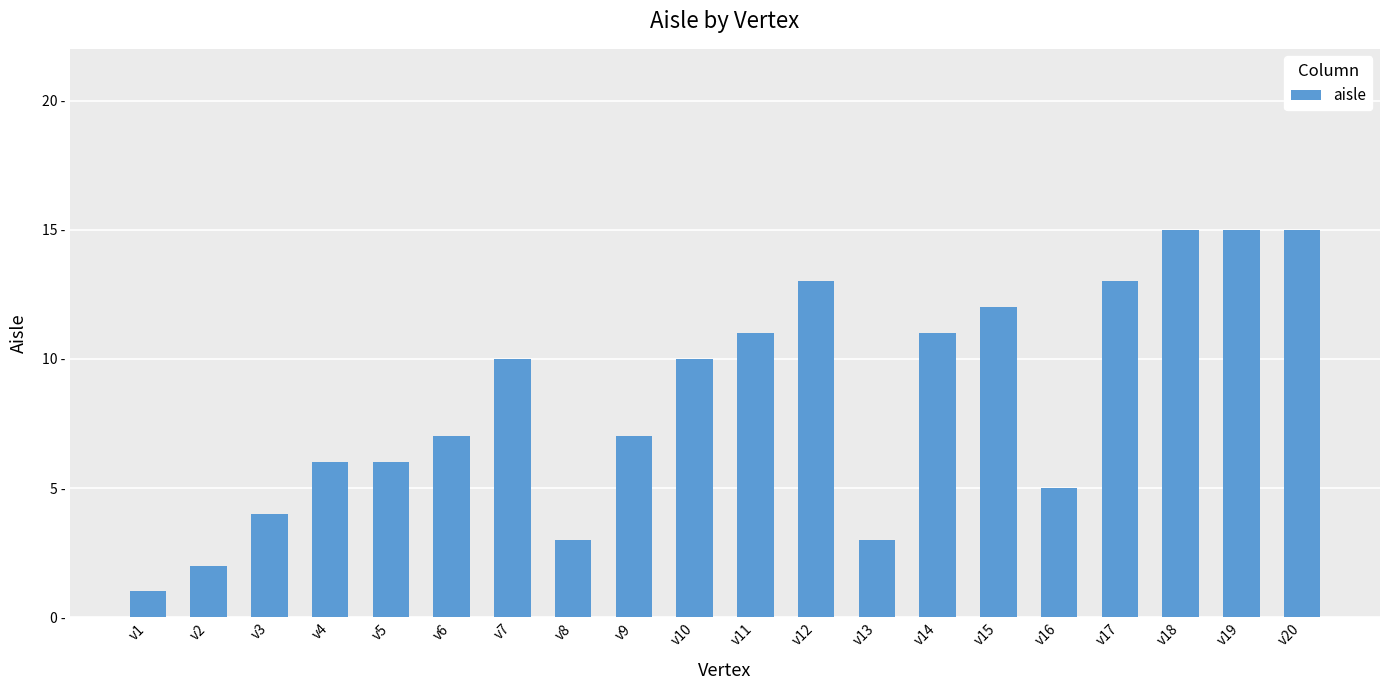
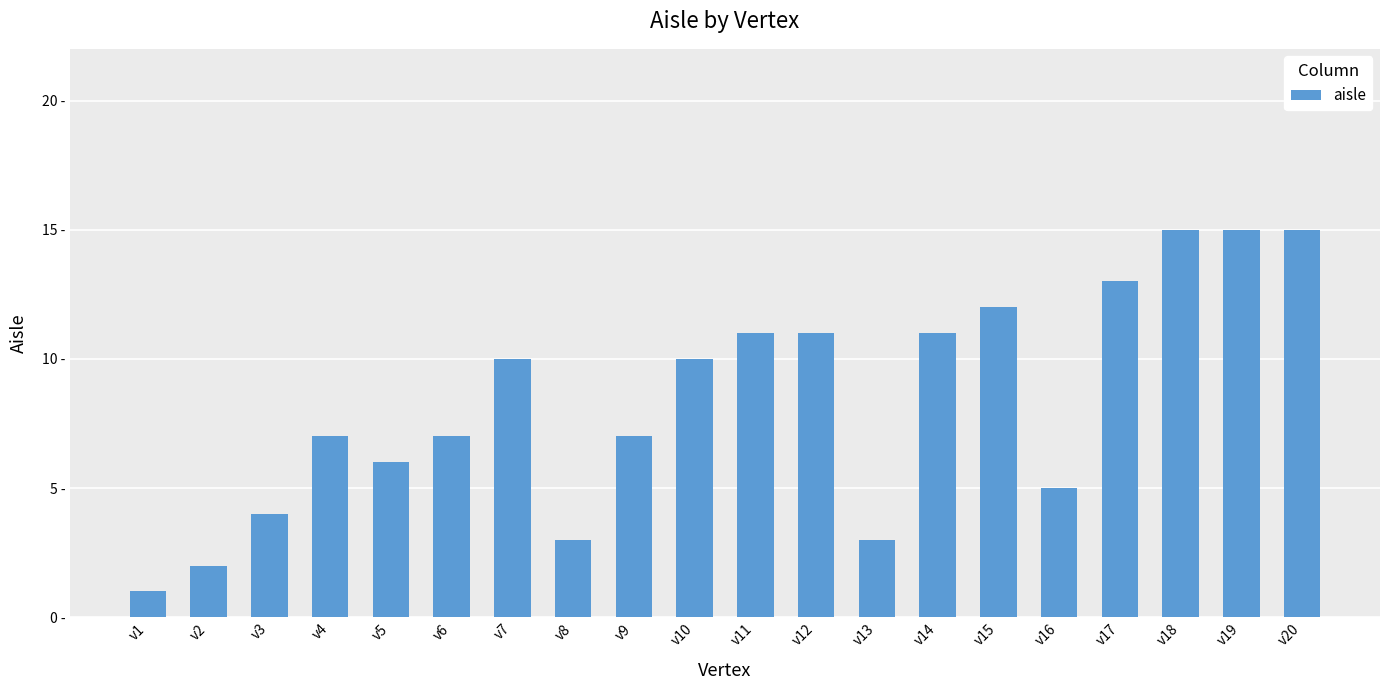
v4: 6 - -> 7 -
v12: 13 - -> 11 -
